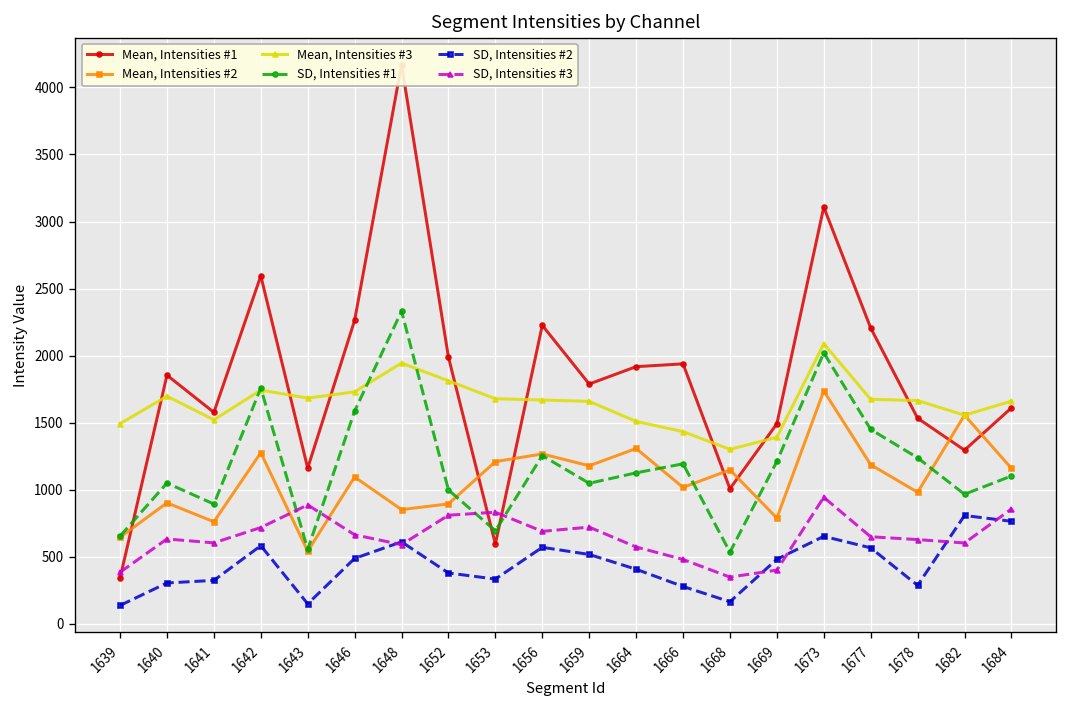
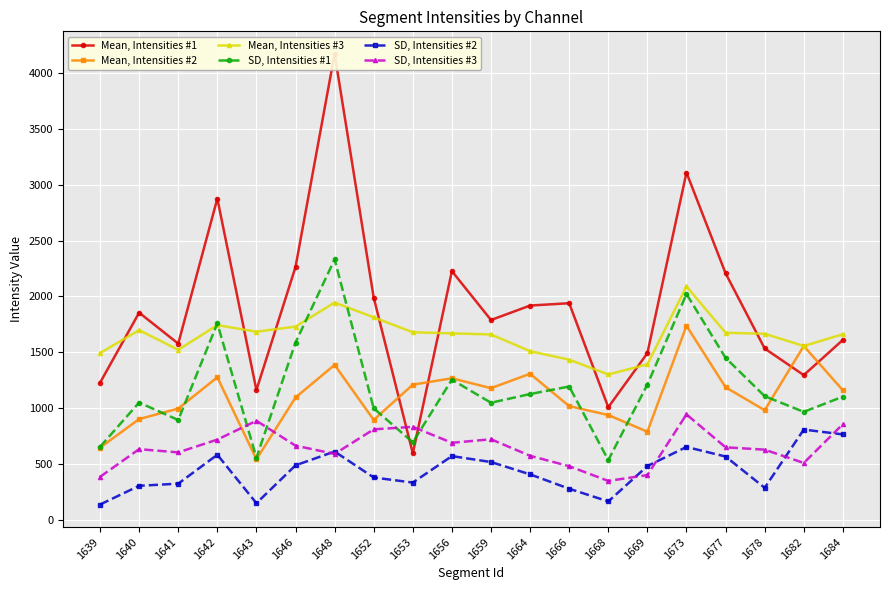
Mean, Intensities #1, 1639: 340 -> 1230
Mean, Intensities #2, 1641: 760 -> 1000
Mean, Intensities #1, 1642: 2590 -> 2880
Mean, Intensities #2, 1648: 850 -> 1390
Mean, Intensities #2, 1668: 1150 -> 940
SD, Intensities #1, 1678: 1240 -> 1110
SD, Intensities #3, 1682: 600 -> 510
